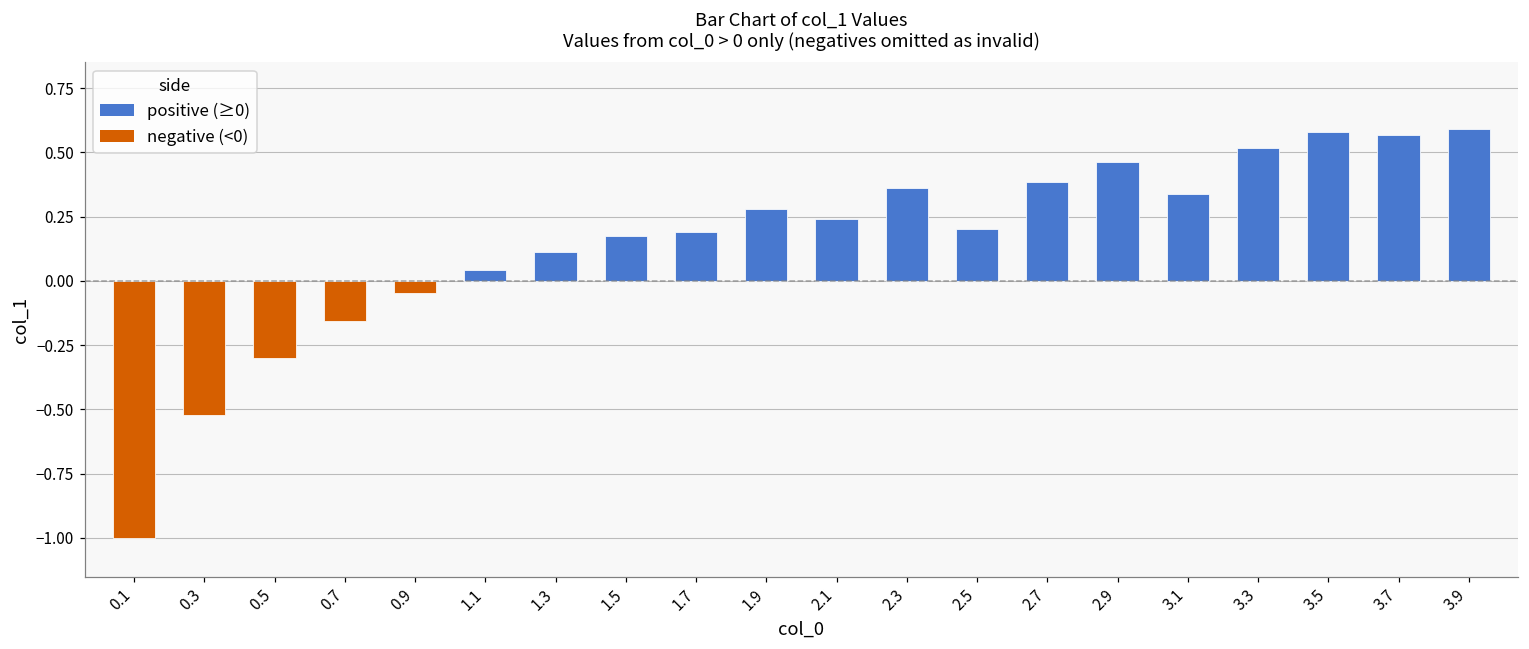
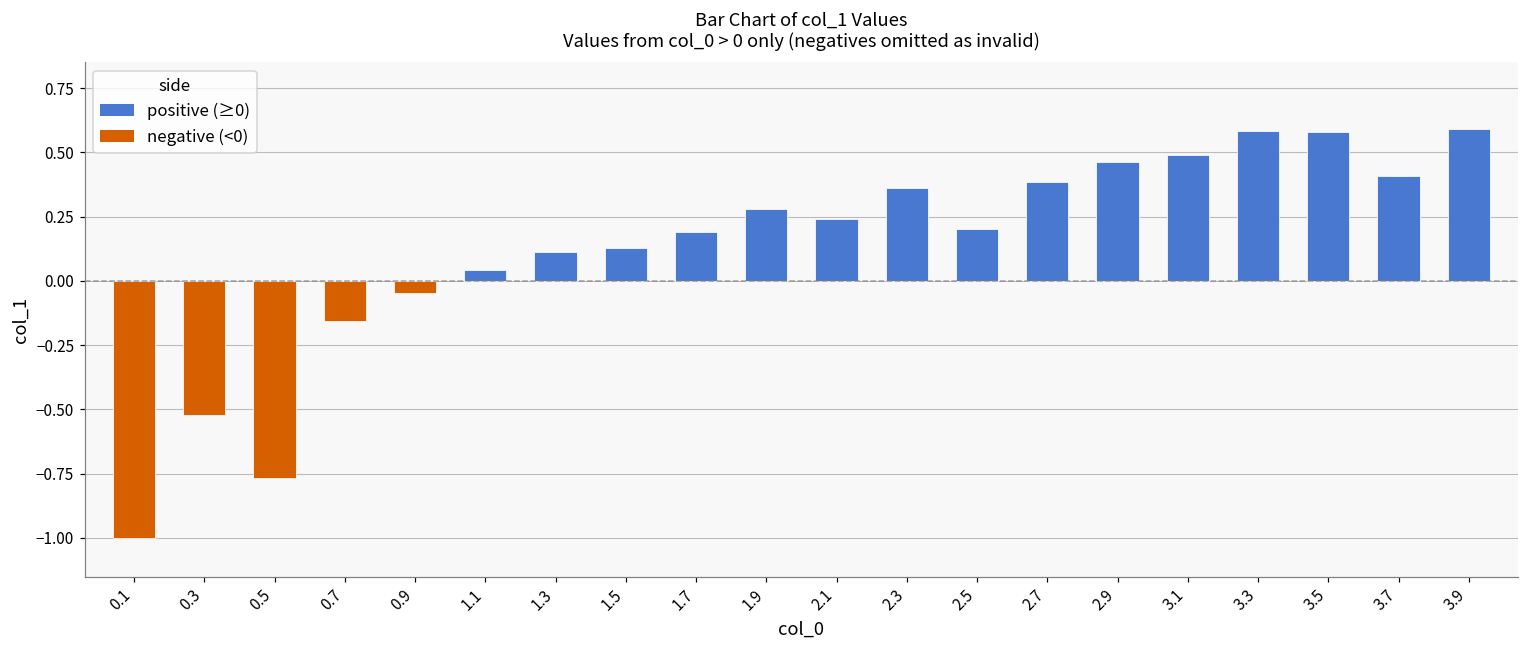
0.5: -0.30 -> -0.77
1.5: 0.18 -> 0.13
3.1: 0.34 -> 0.49
3.3: 0.52 -> 0.58
3.7: 0.57 -> 0.41
